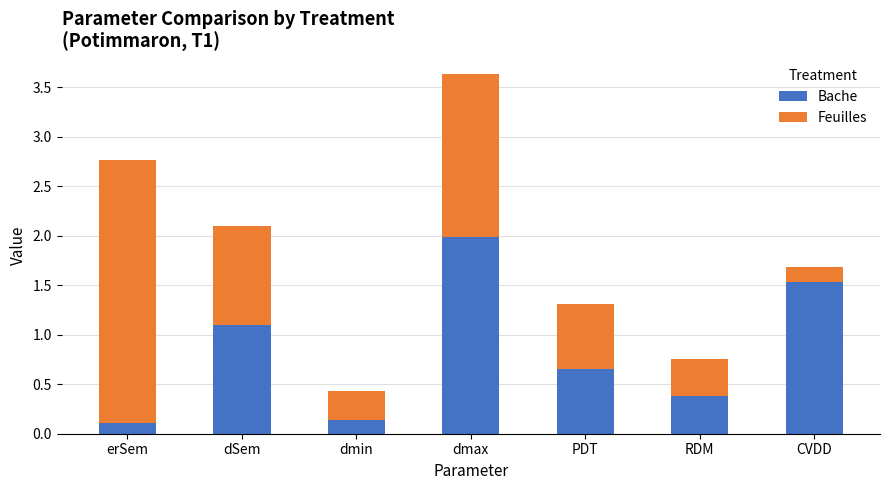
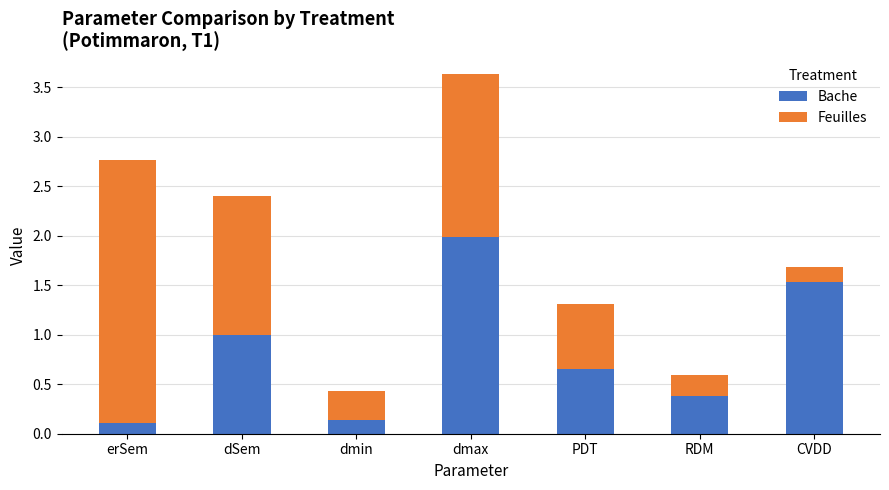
Bache, dSem: 1.1 -> 1.0
Feuilles, dSem: 1.0 -> 1.4
Feuilles, RDM: 0.4 -> 0.2
